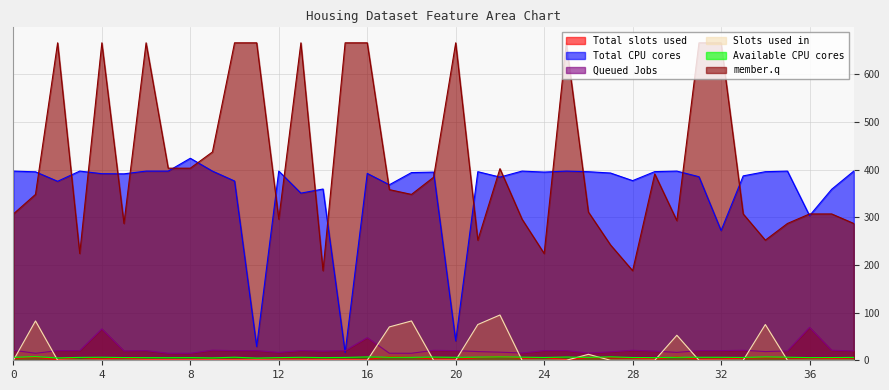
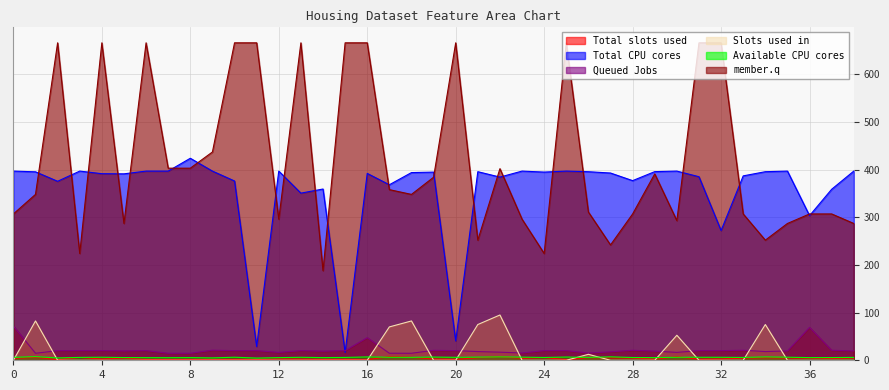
Queued Jobs, 0: 20 -> 70
Queued Jobs, 4: 70 -> 20
member.q, 28: 190 -> 310
